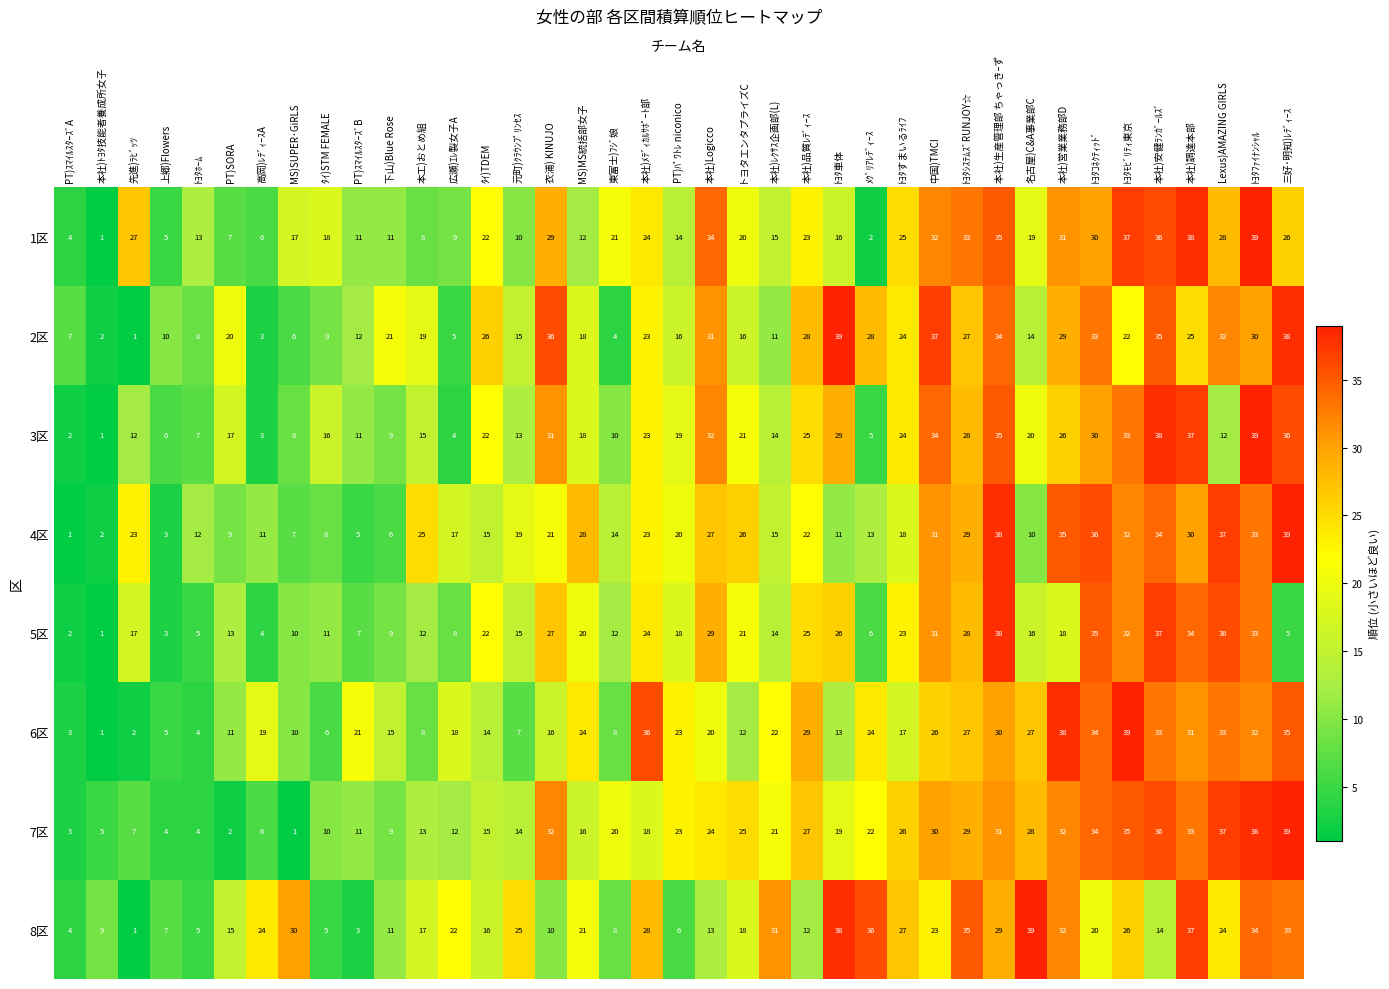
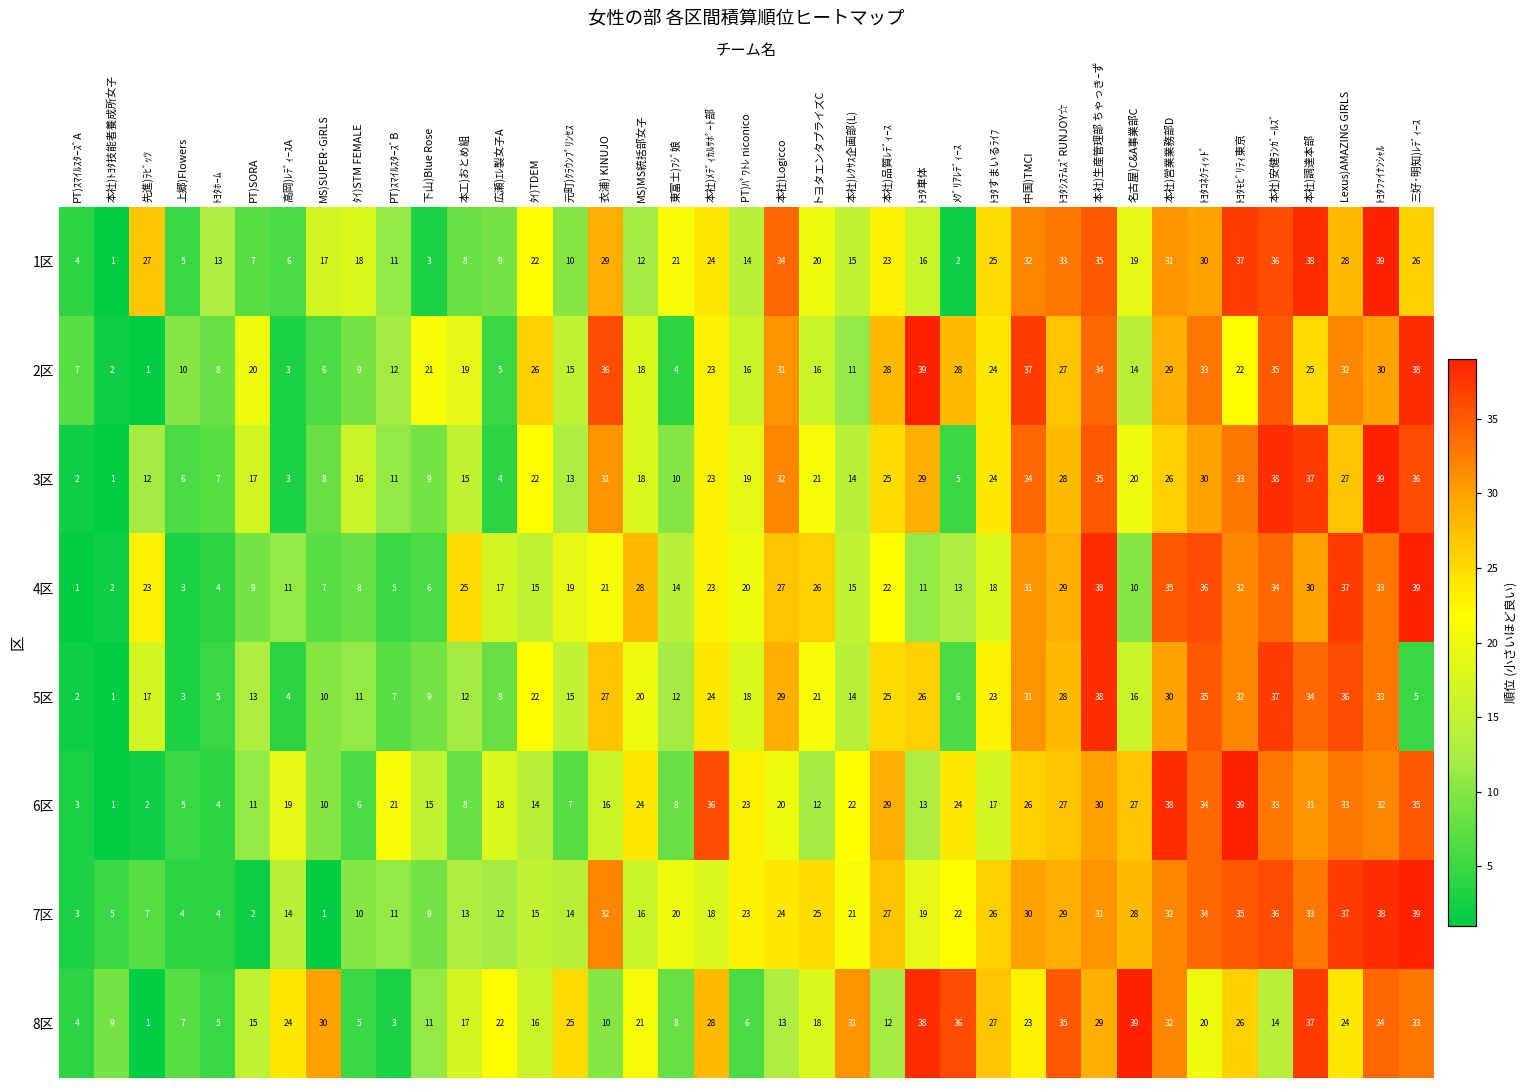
1区, 下山)Blue Rose: 11 -> 3
3区, Lexus)AMAZING GIRLS: 12 -> 27
4区, ﾄﾖﾀﾎｰﾑ: 12 -> 4
5区, 本社)営業業務部D: 18 -> 30
7区, 高岡)ﾚﾃﾞｨｰｽA: 6 -> 14
